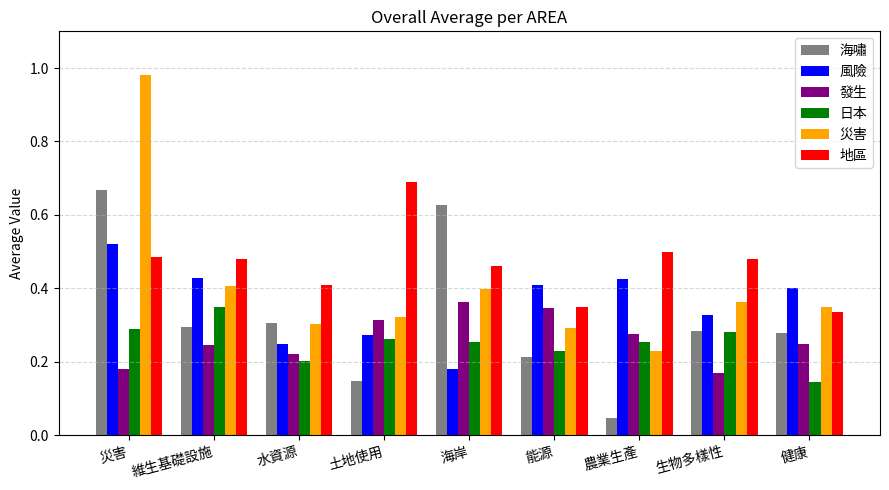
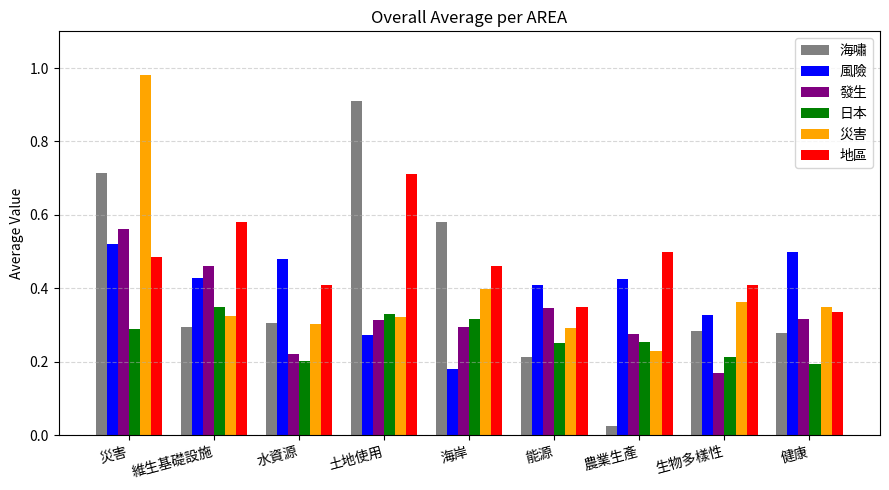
海嘯, 災害: 0.67 -> 0.72
發生, 災害: 0.18 -> 0.56
發生, 維生基礎設施: 0.25 -> 0.46
災害, 維生基礎設施: 0.41 -> 0.32
地區, 維生基礎設施: 0.48 -> 0.58
風險, 水資源: 0.25 -> 0.48
海嘯, 土地使用: 0.15 -> 0.91
日本, 土地使用: 0.26 -> 0.33
地區, 土地使用: 0.69 -> 0.71
海嘯, 海岸: 0.63 -> 0.58
發生, 海岸: 0.36 -> 0.29
日本, 海岸: 0.25 -> 0.32
日本, 能源: 0.23 -> 0.25
海嘯, 農業生產: 0.05 -> 0.02
日本, 生物多樣性: 0.28 -> 0.21
地區, 生物多樣性: 0.48 -> 0.41
風險, 健康: 0.40 -> 0.50
發生, 健康: 0.25 -> 0.32
日本, 健康: 0.14 -> 0.19
